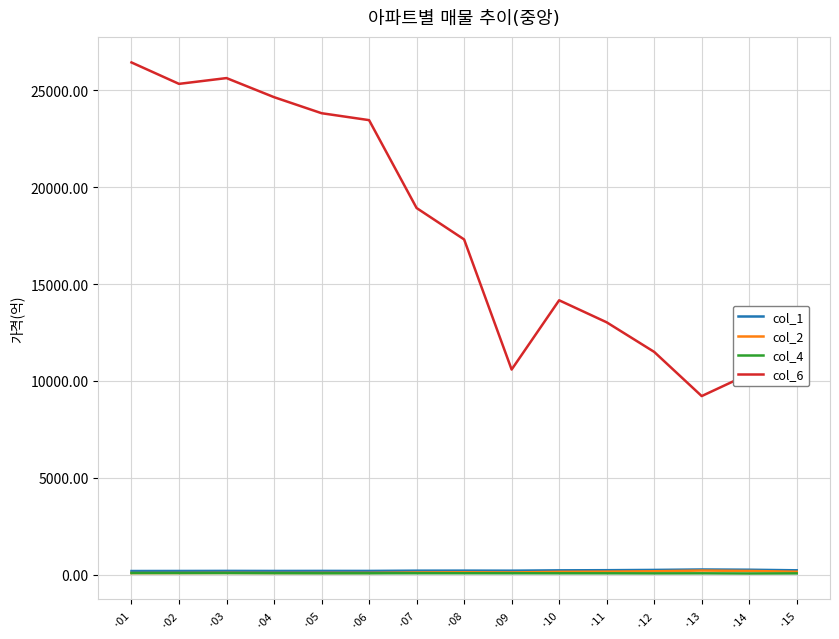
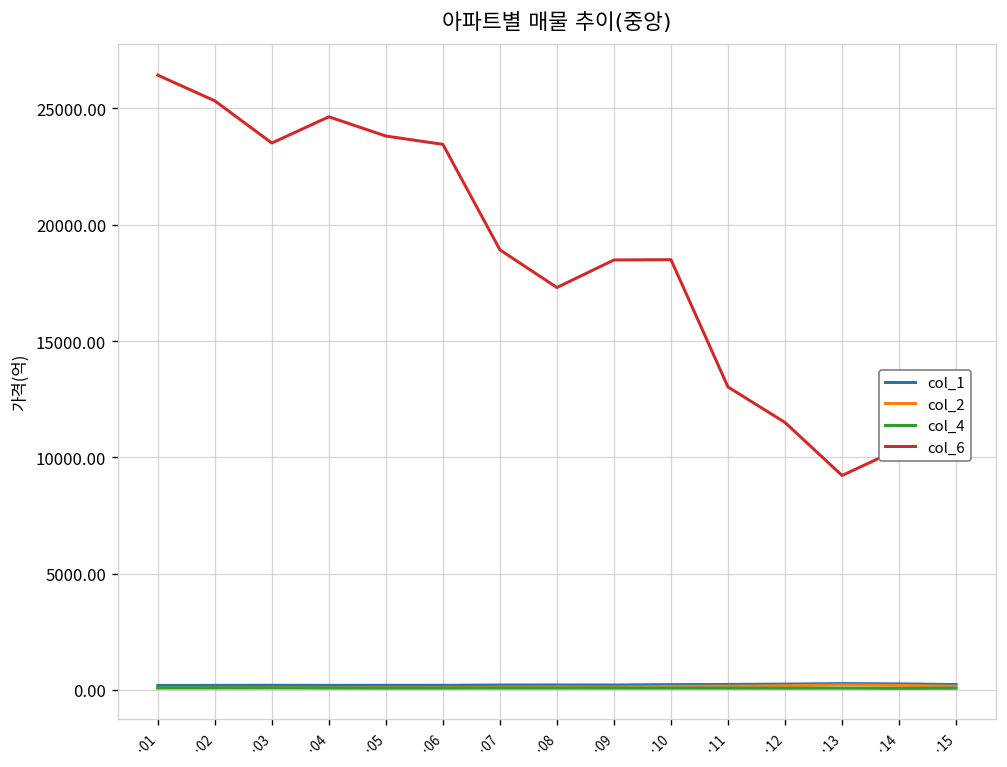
col_6, ·03: 25600 -> 23500
col_6, ·09: 10600 -> 18500
col_6, ·10: 14200 -> 18500
